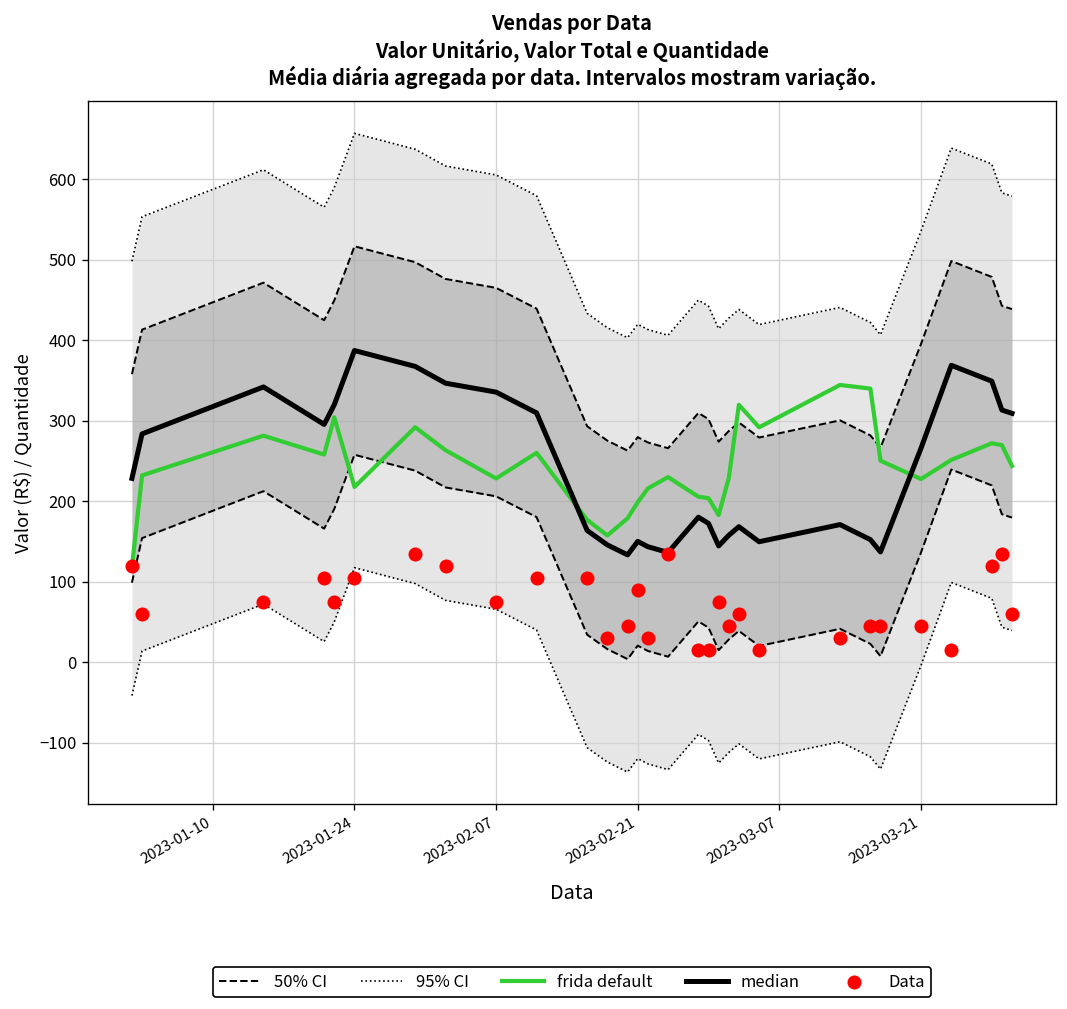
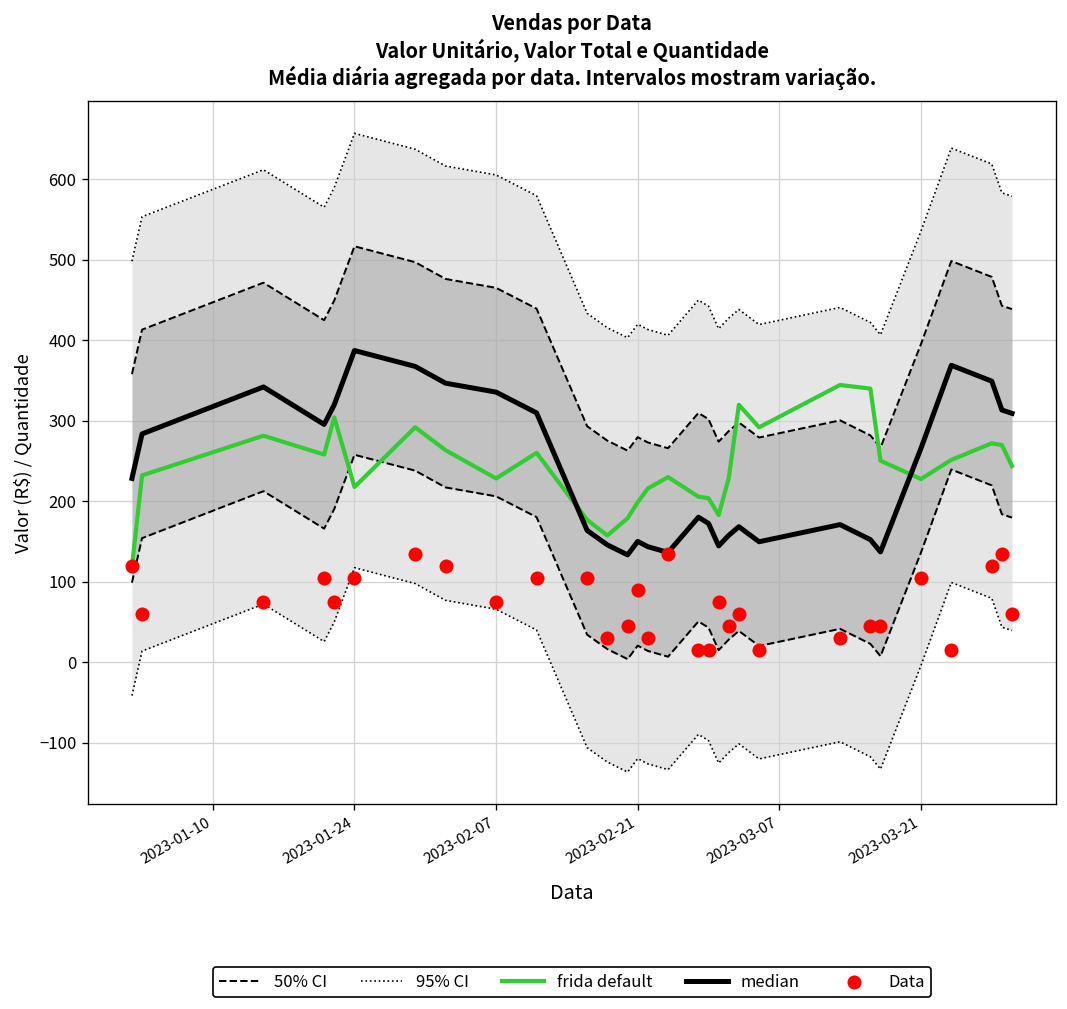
Data, 2023-03-21: 50 -> 110
